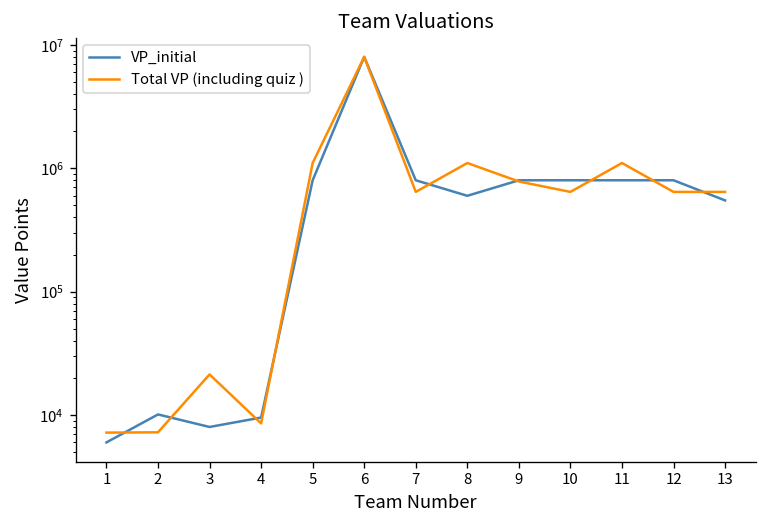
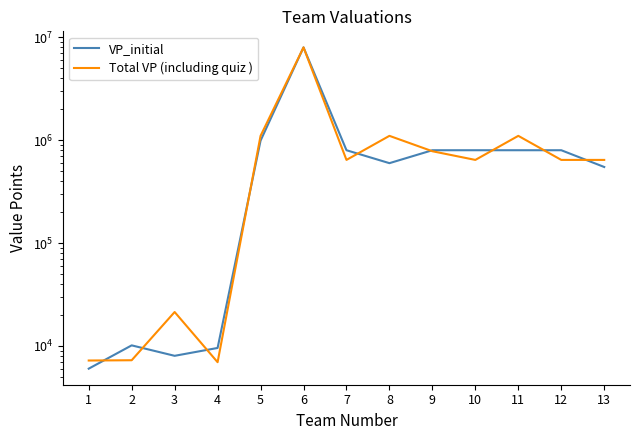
Total VP (including quiz ), 4: 9000 -> 7000
VP_initial, 5: 800000 -> 1000000
